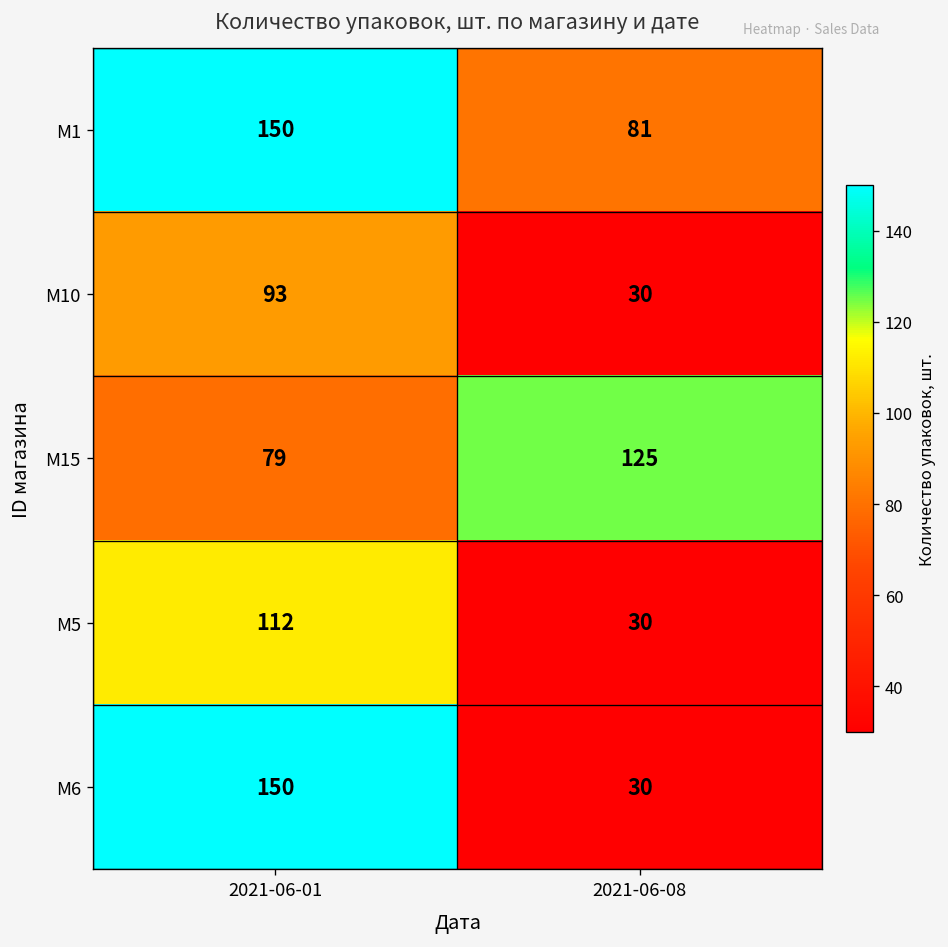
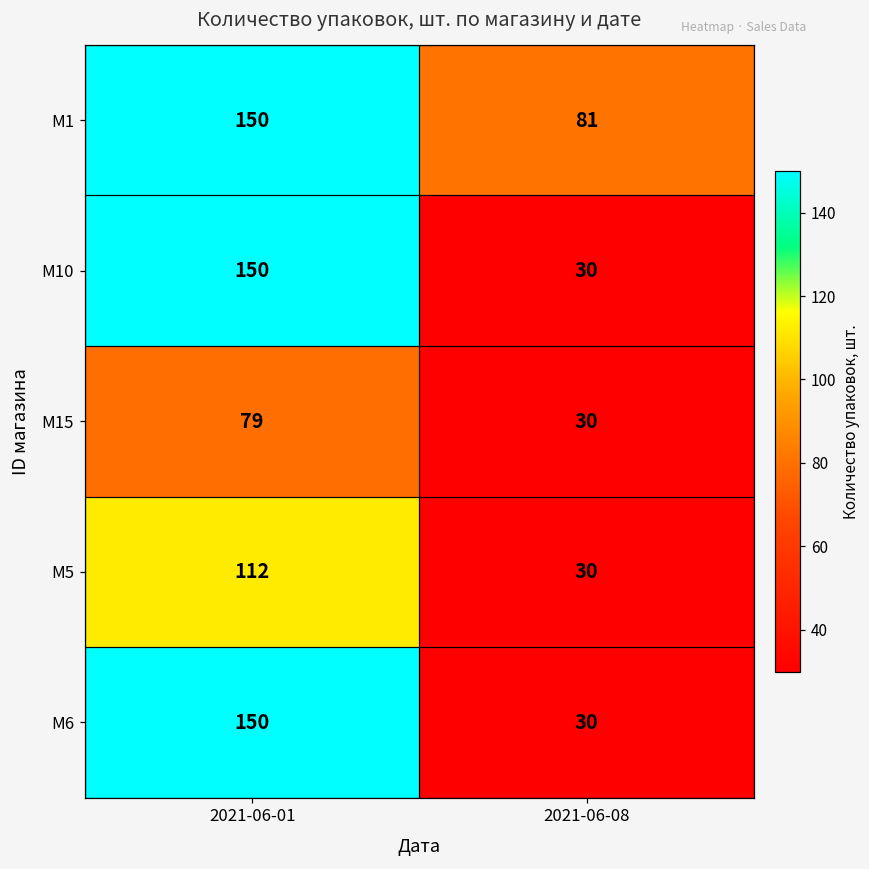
M10, 2021-06-01: 93 -> 150
M15, 2021-06-08: 125 -> 30
